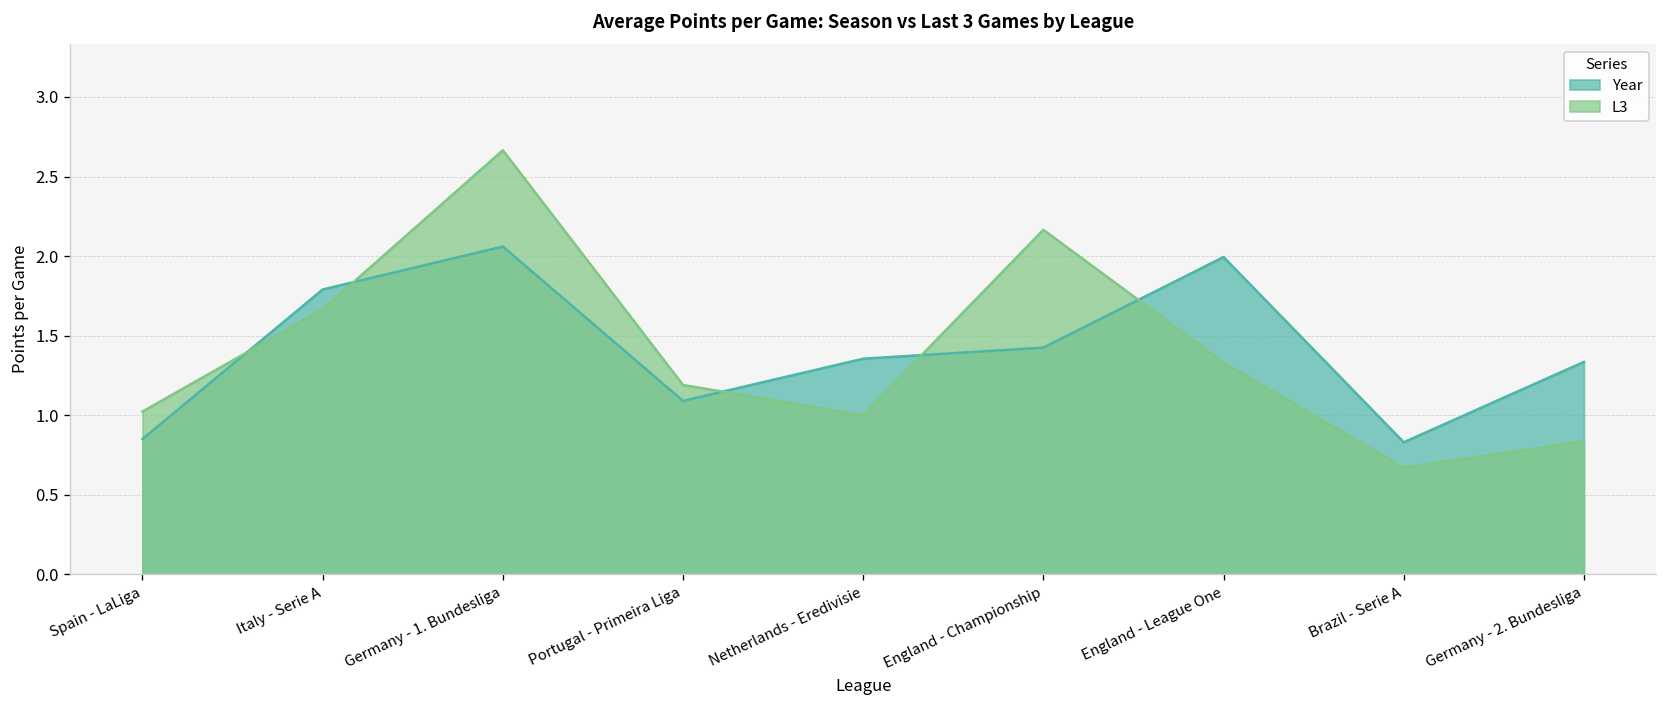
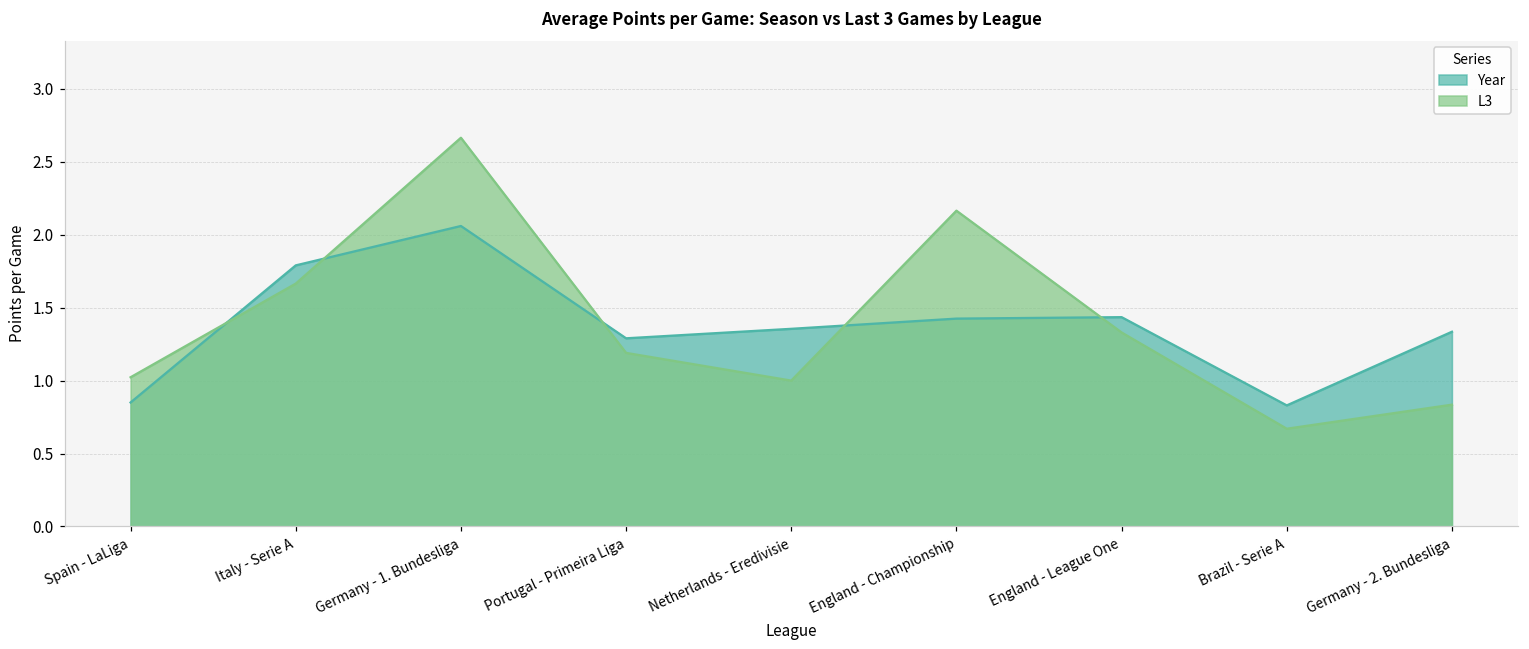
Year, Portugal - Primeira Liga: 1.09 -> 1.29
Year, England - League One: 1.99 -> 1.44
